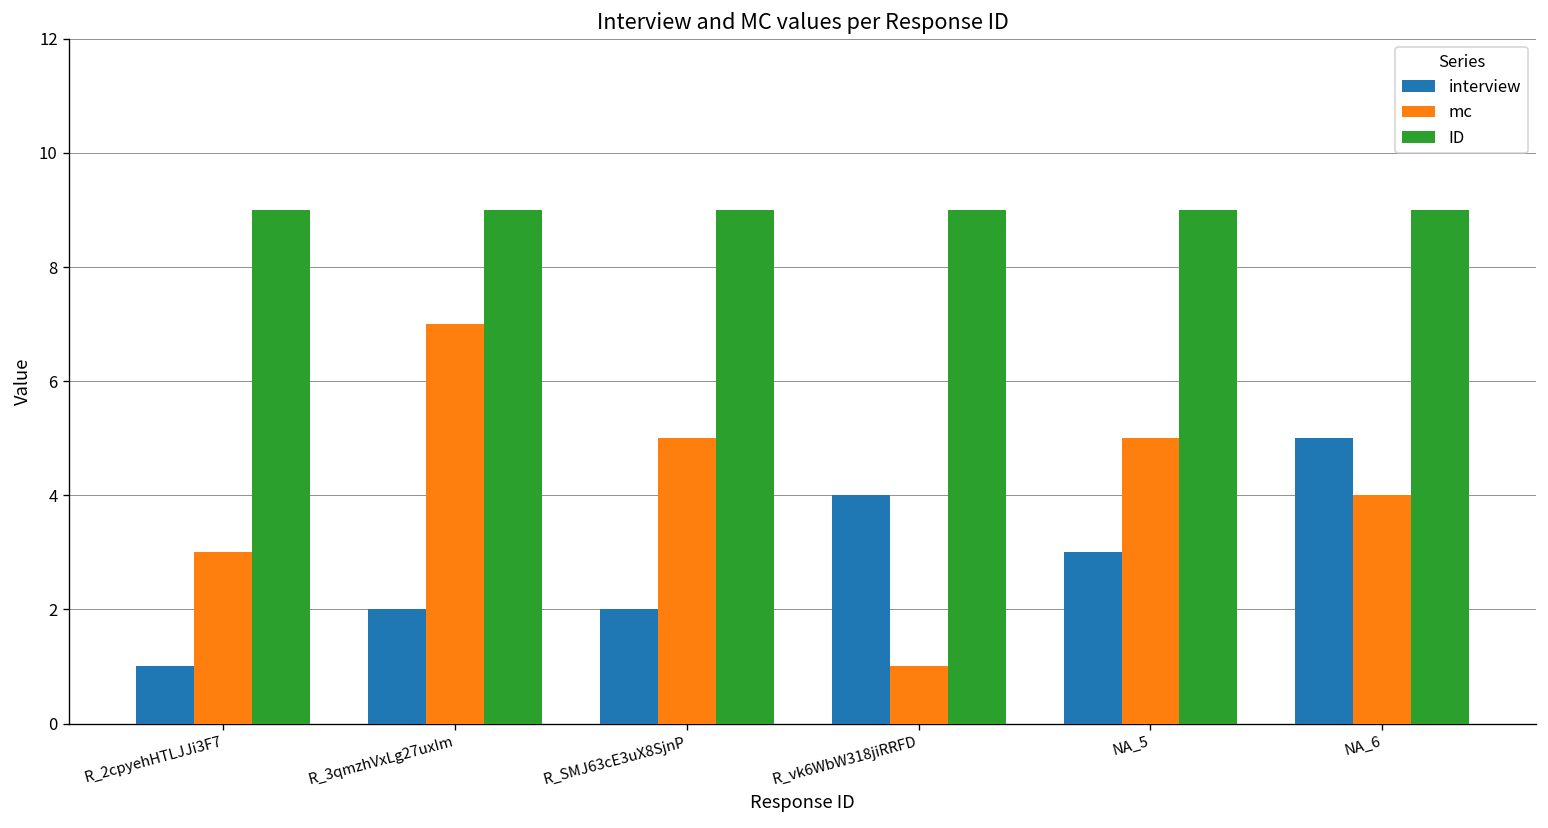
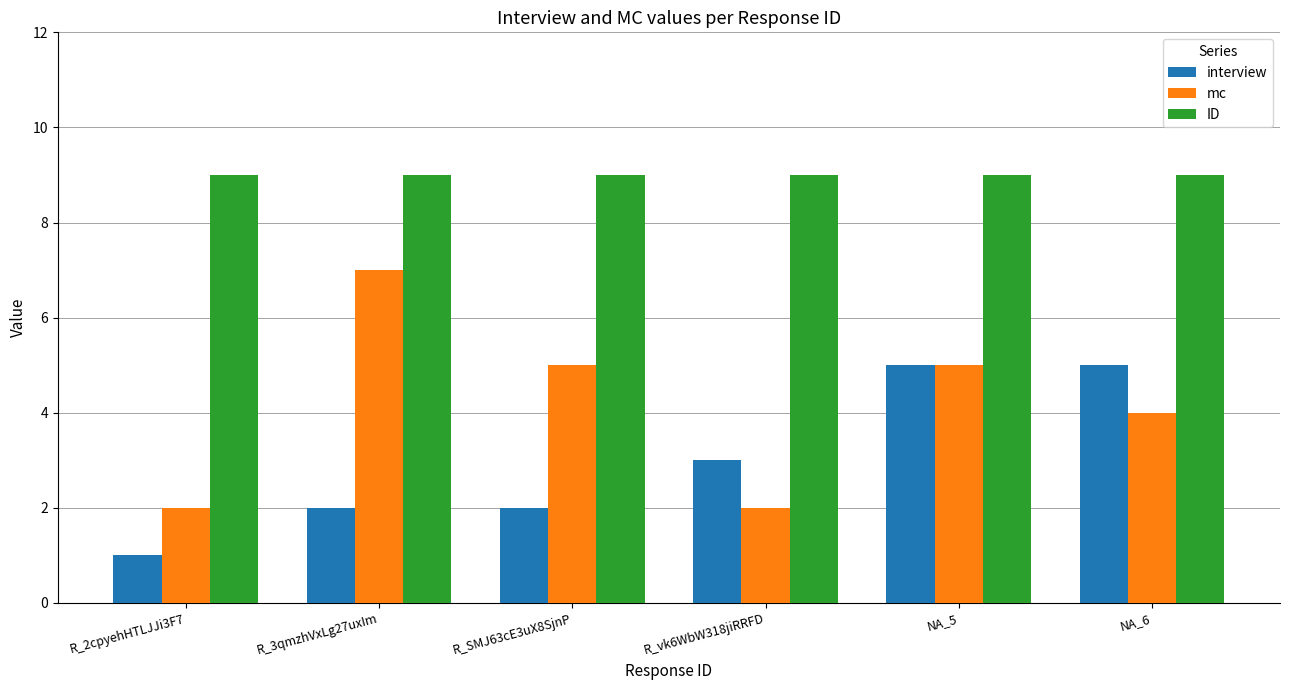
mc, R_2cpyehHTLJJi3F7: 3 -> 2
interview, R_vk6WbW318jiRRFD: 4 -> 3
mc, R_vk6WbW318jiRRFD: 1 -> 2
interview, NA_5: 3 -> 5
